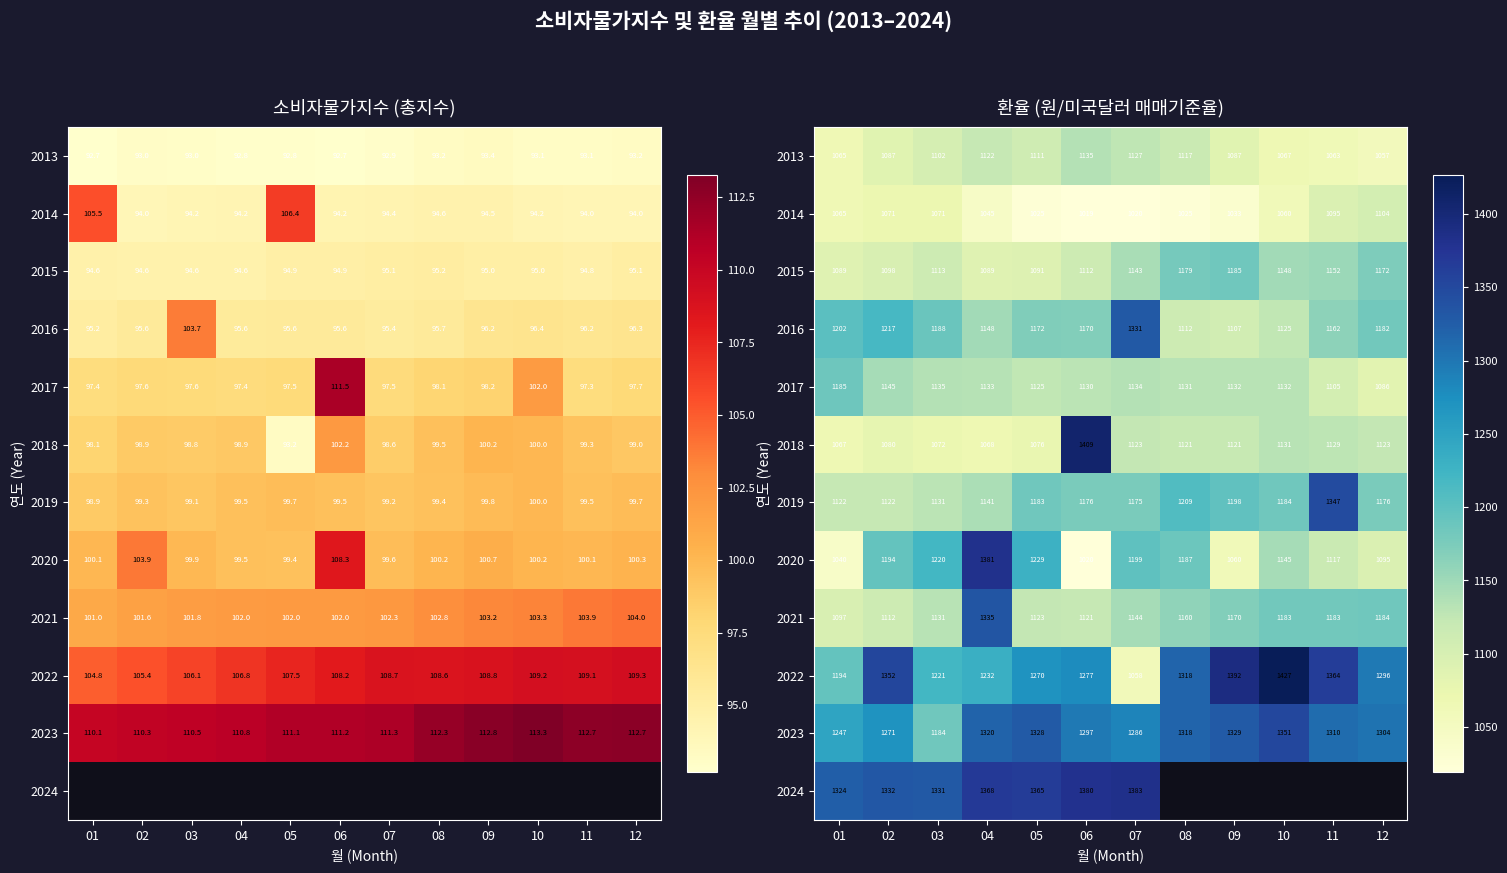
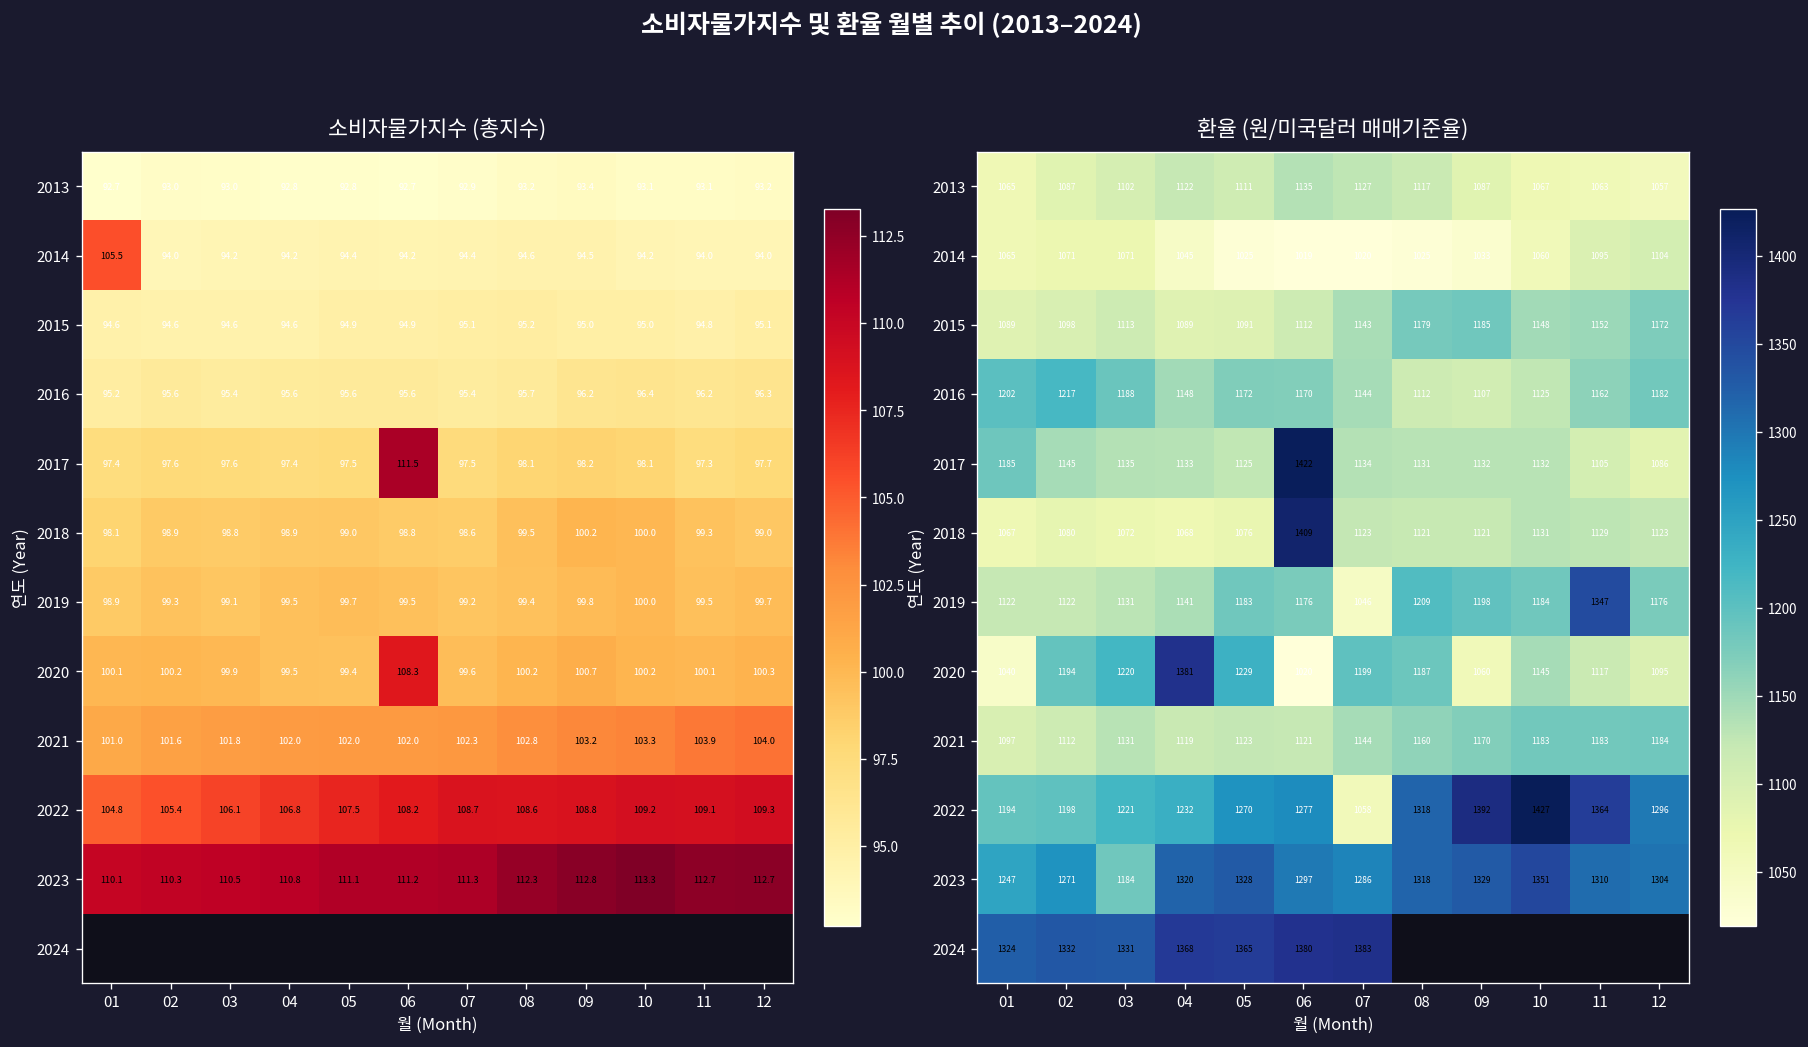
소비자물가지수 (총지수), 2014, 05: 106.4 -> 94.4
소비자물가지수 (총지수), 2016, 03: 103.7 -> 95.4
소비자물가지수 (총지수), 2017, 10: 102.0 -> 98.1
소비자물가지수 (총지수), 2018, 05: 93.2 -> 99.0
소비자물가지수 (총지수), 2018, 06: 102.2 -> 98.8
소비자물가지수 (총지수), 2020, 02: 103.9 -> 100.2
환율 (원/미국달러 매매기준율), 2016, 07: 1331 -> 1144
환율 (원/미국달러 매매기준율), 2017, 06: 1130 -> 1422
환율 (원/미국달러 매매기준율), 2019, 07: 1175 -> 1046
환율 (원/미국달러 매매기준율), 2021, 04: 1335 -> 1119
환율 (원/미국달러 매매기준율), 2022, 02: 1352 -> 1198
